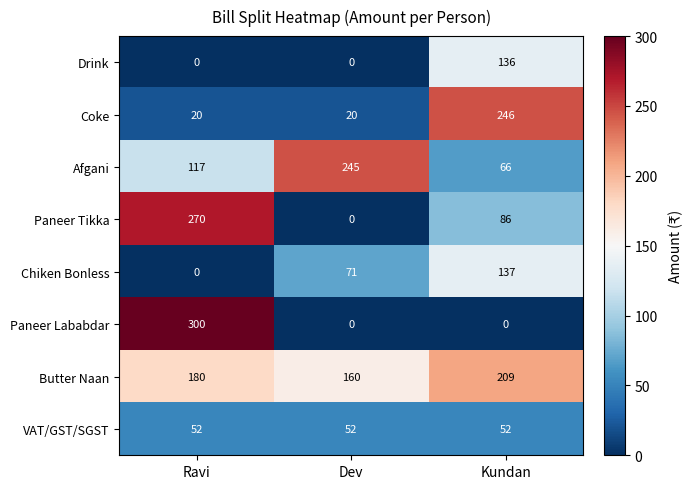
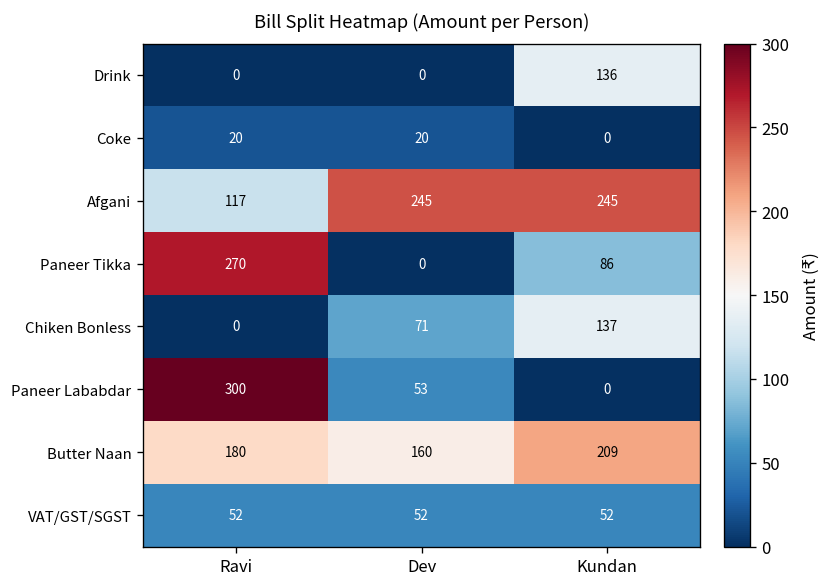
Coke, Kundan: 246 -> 0
Afgani, Kundan: 66 -> 245
Paneer Lababdar, Dev: 0 -> 53
